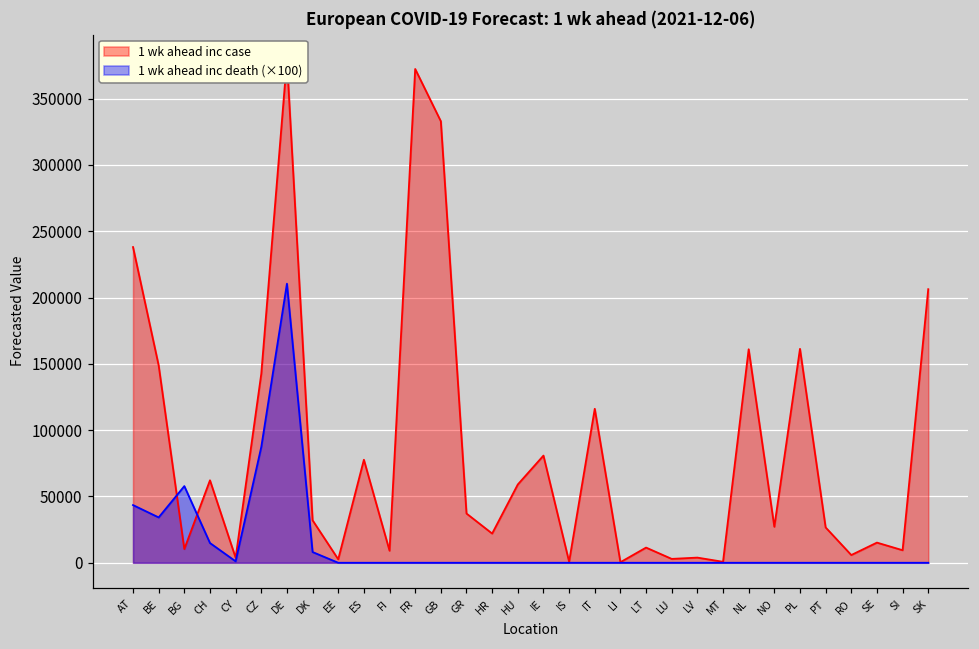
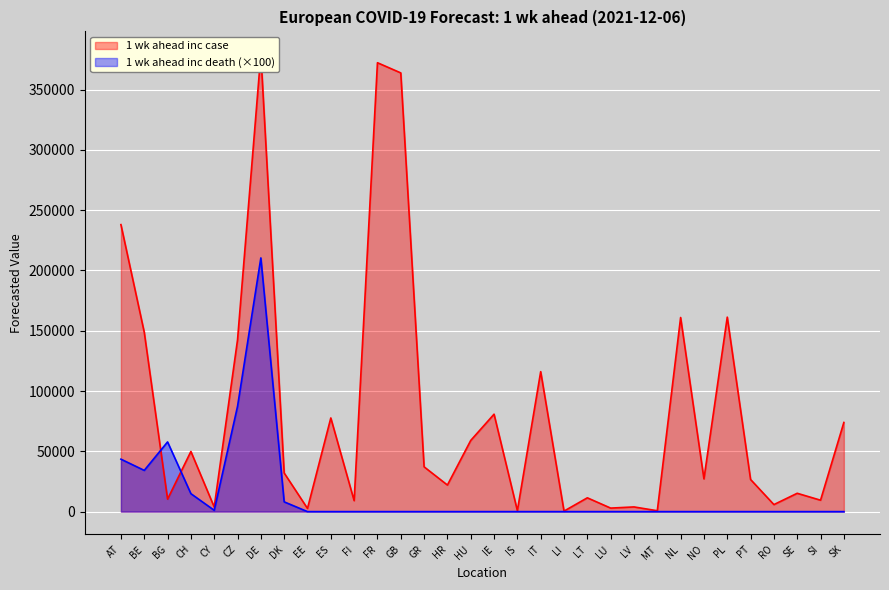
1 wk ahead inc case, CH: 62000 -> 50000
1 wk ahead inc case, GB: 333000 -> 364000
1 wk ahead inc case, SK: 206000 -> 74000
